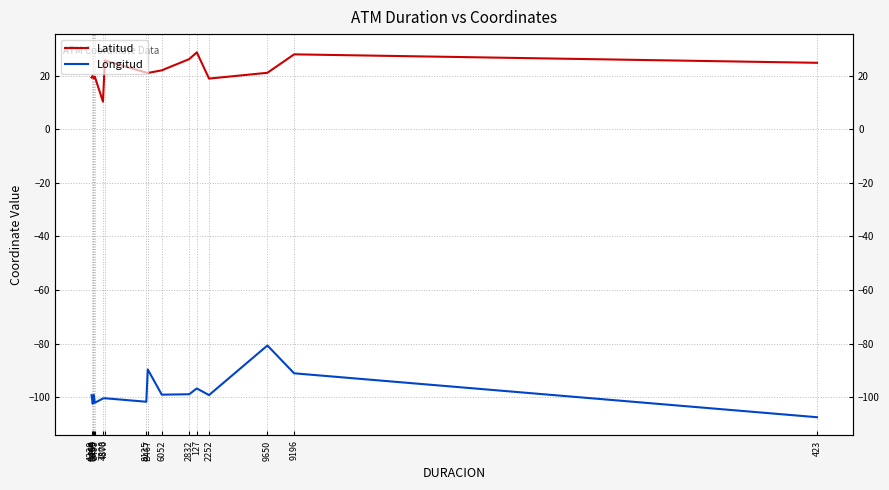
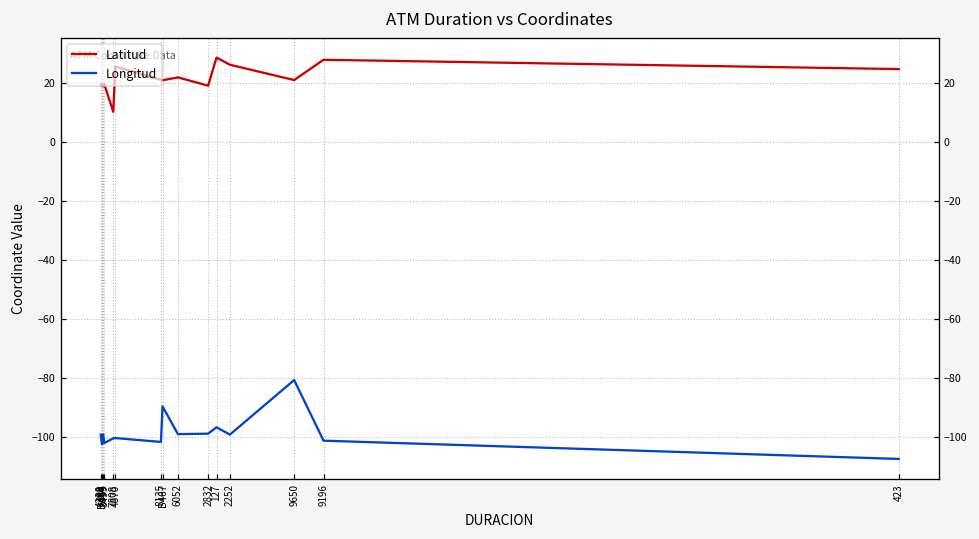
Latitud, 2832: 26 -> 19
Latitud, 2252: 19 -> 26
Longitud, 9196: -91 -> -101
